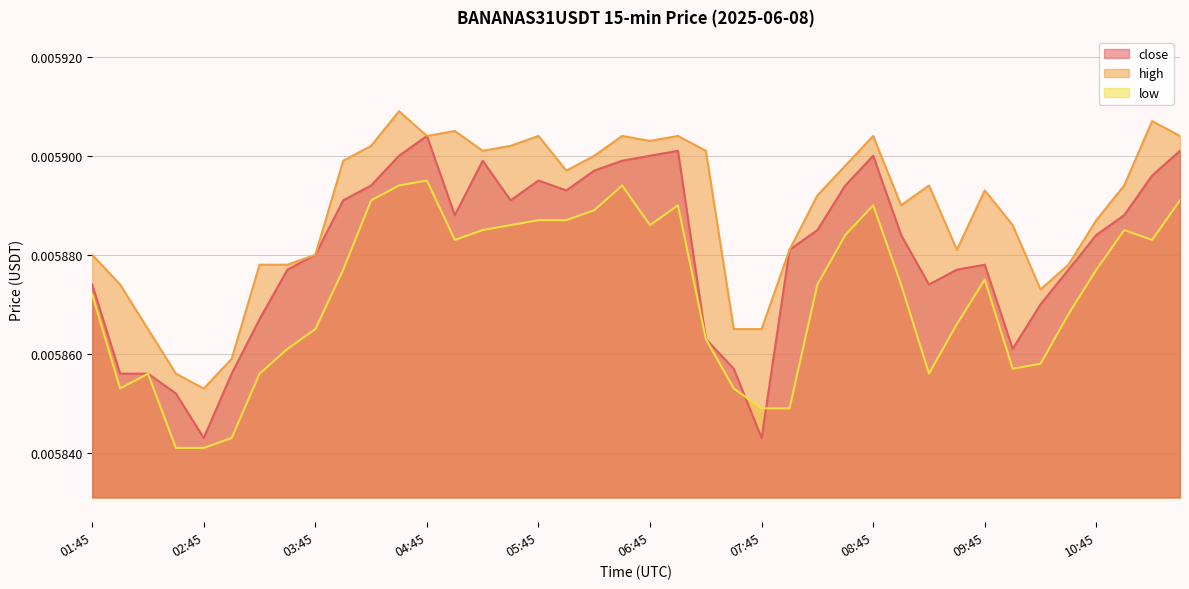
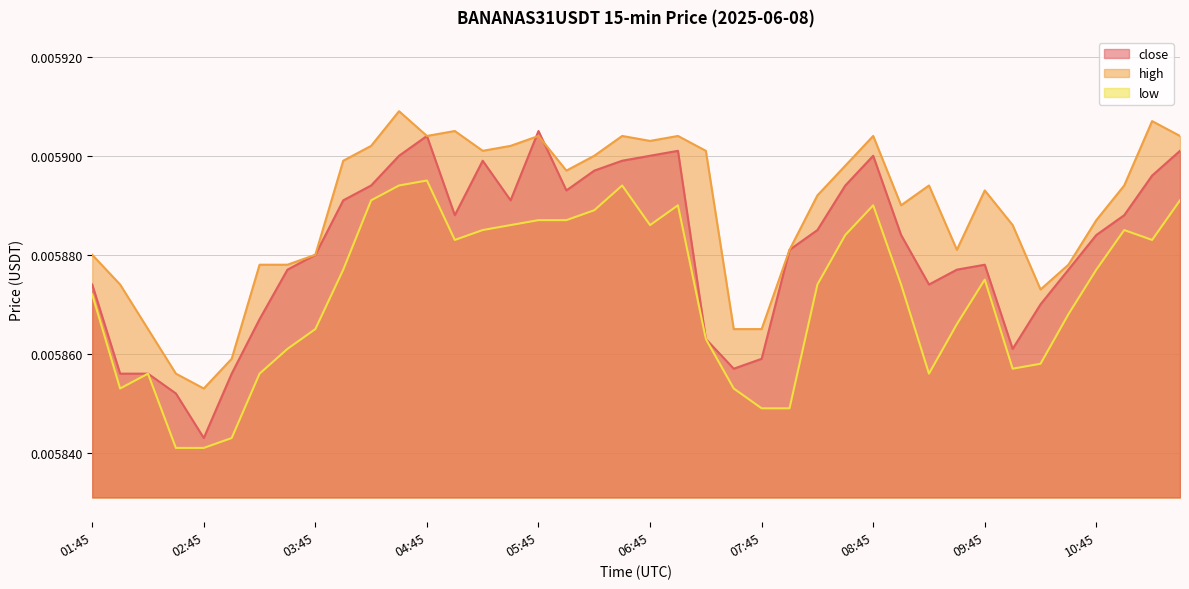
close, 05:45: 0.005895 -> 0.005905
close, 07:45: 0.005843 -> 0.005859
